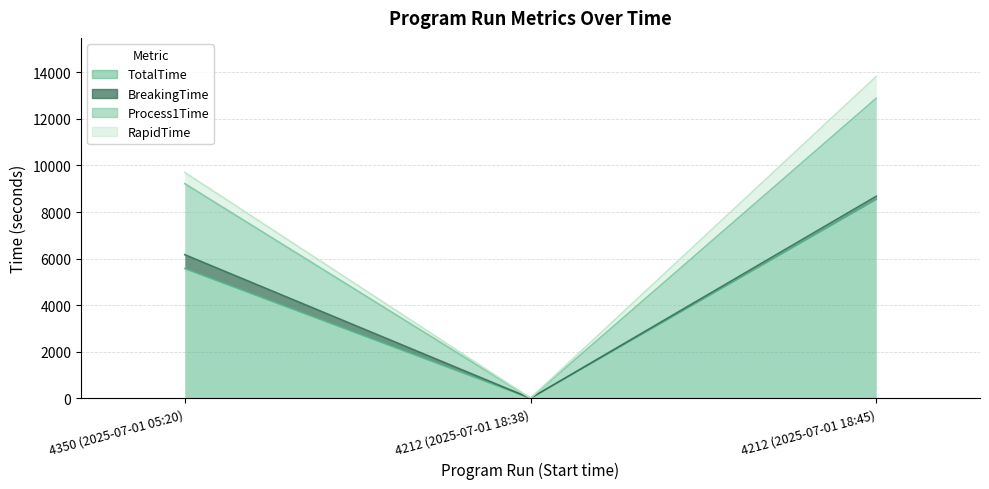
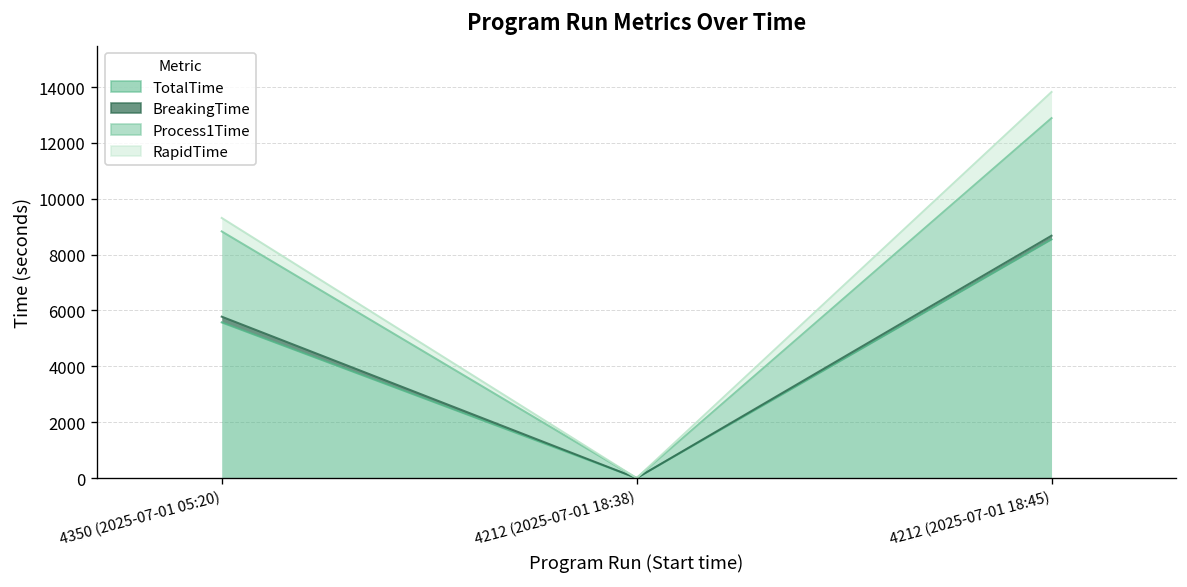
BreakingTime, 4350 (2025-07-01 05:20): 600 -> 200
